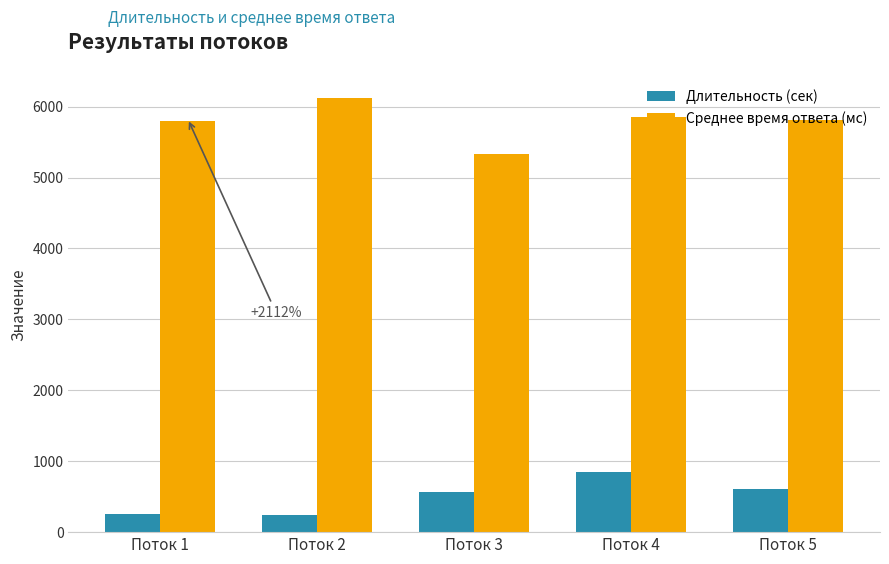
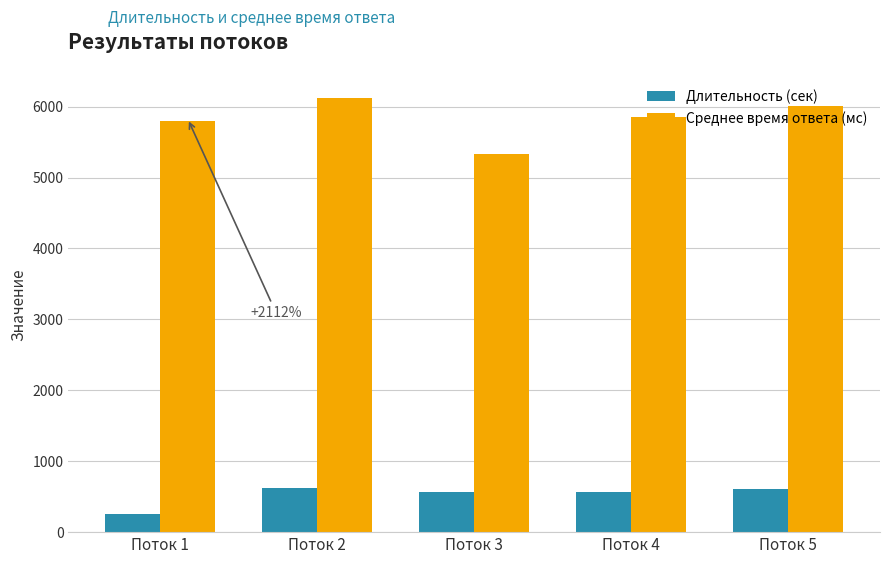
Длительность (сек), Поток 2: 200 -> 600
Длительность (сек), Поток 4: 800 -> 600
Среднее время ответа (мс), Поток 5: 5800 -> 6000
